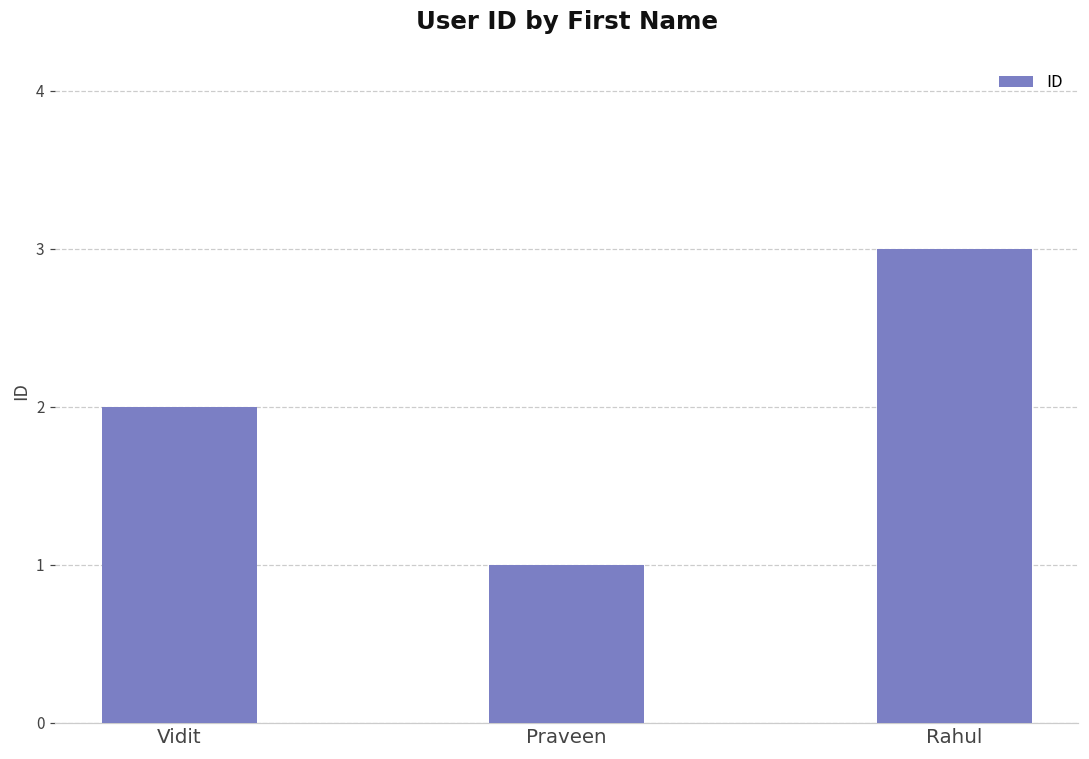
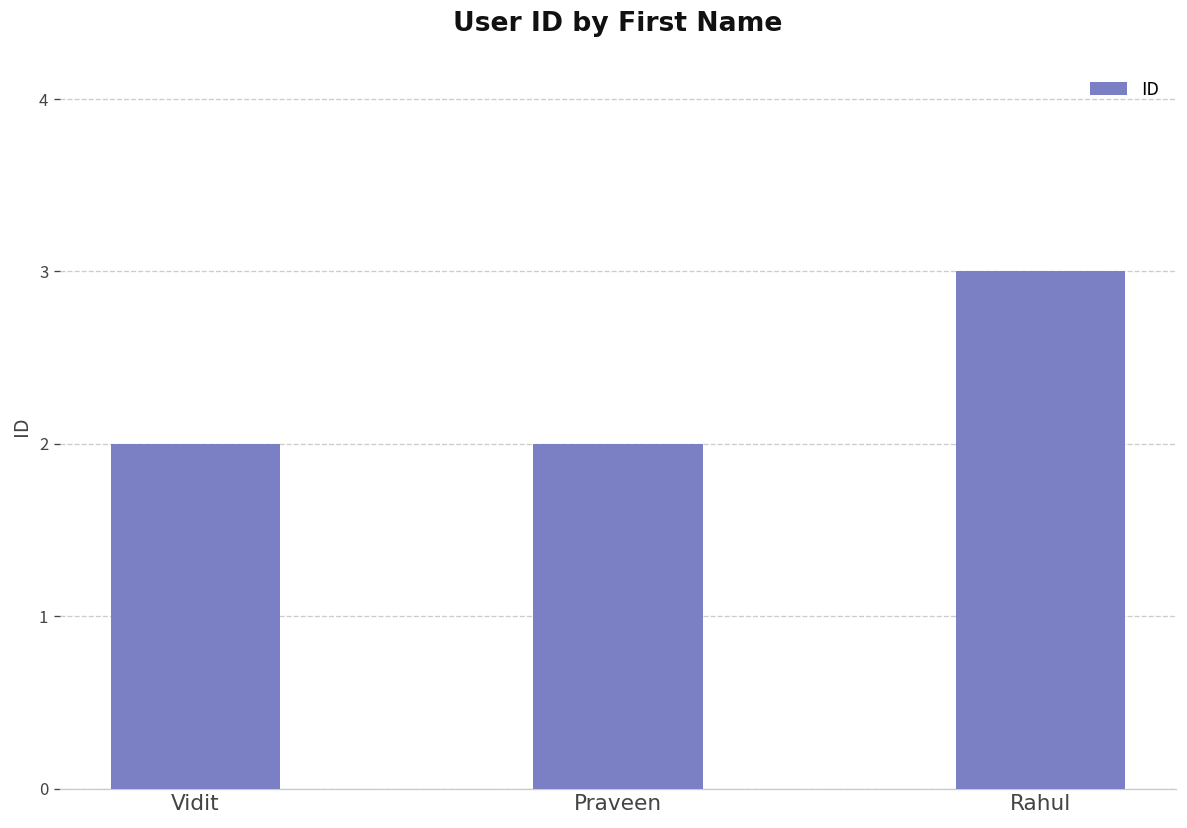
Praveen: 1 -> 2
